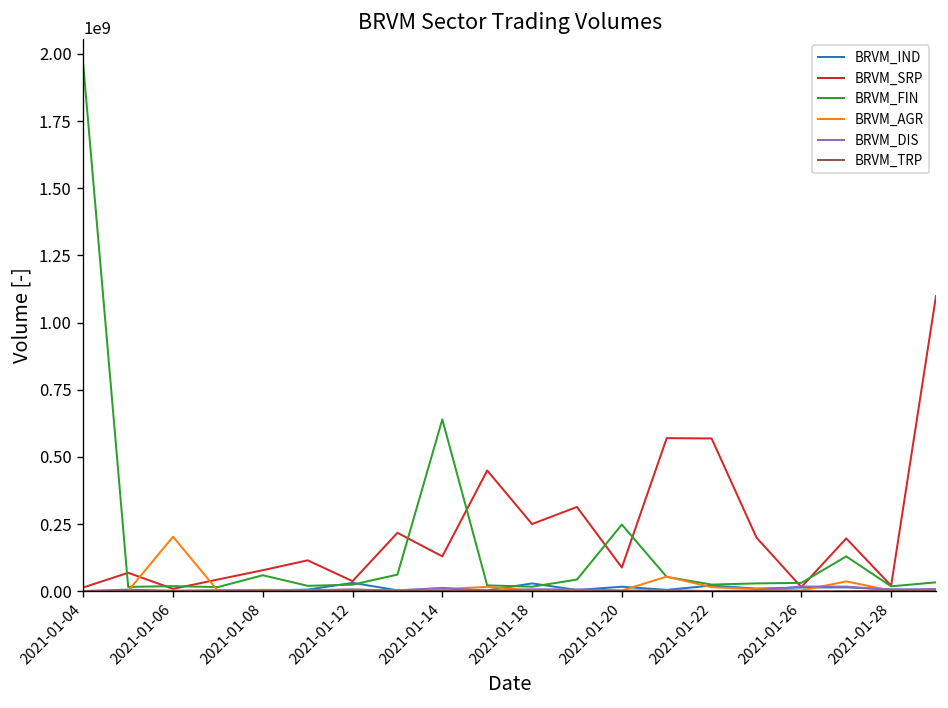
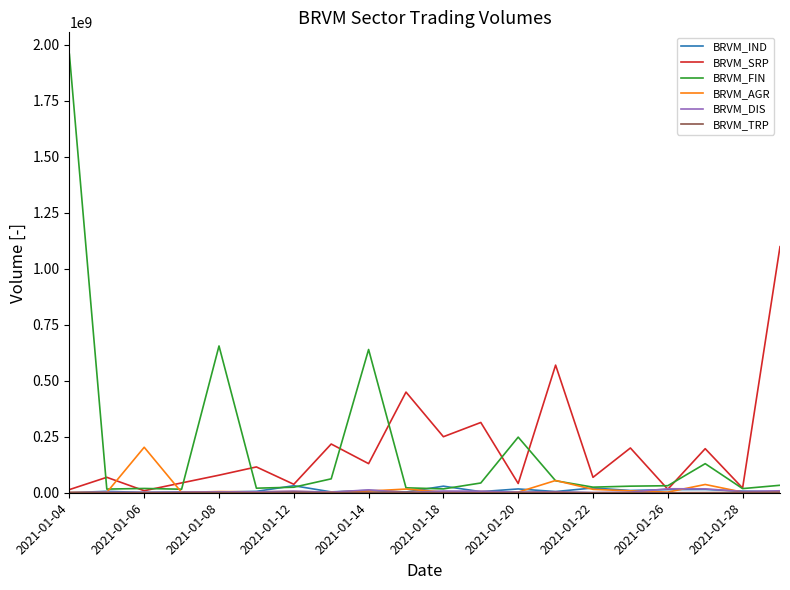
BRVM_FIN, 2021-01-08: 60000000 -> 660000000
BRVM_SRP, 2021-01-20: 90000000 -> 40000000
BRVM_SRP, 2021-01-22: 570000000 -> 70000000
